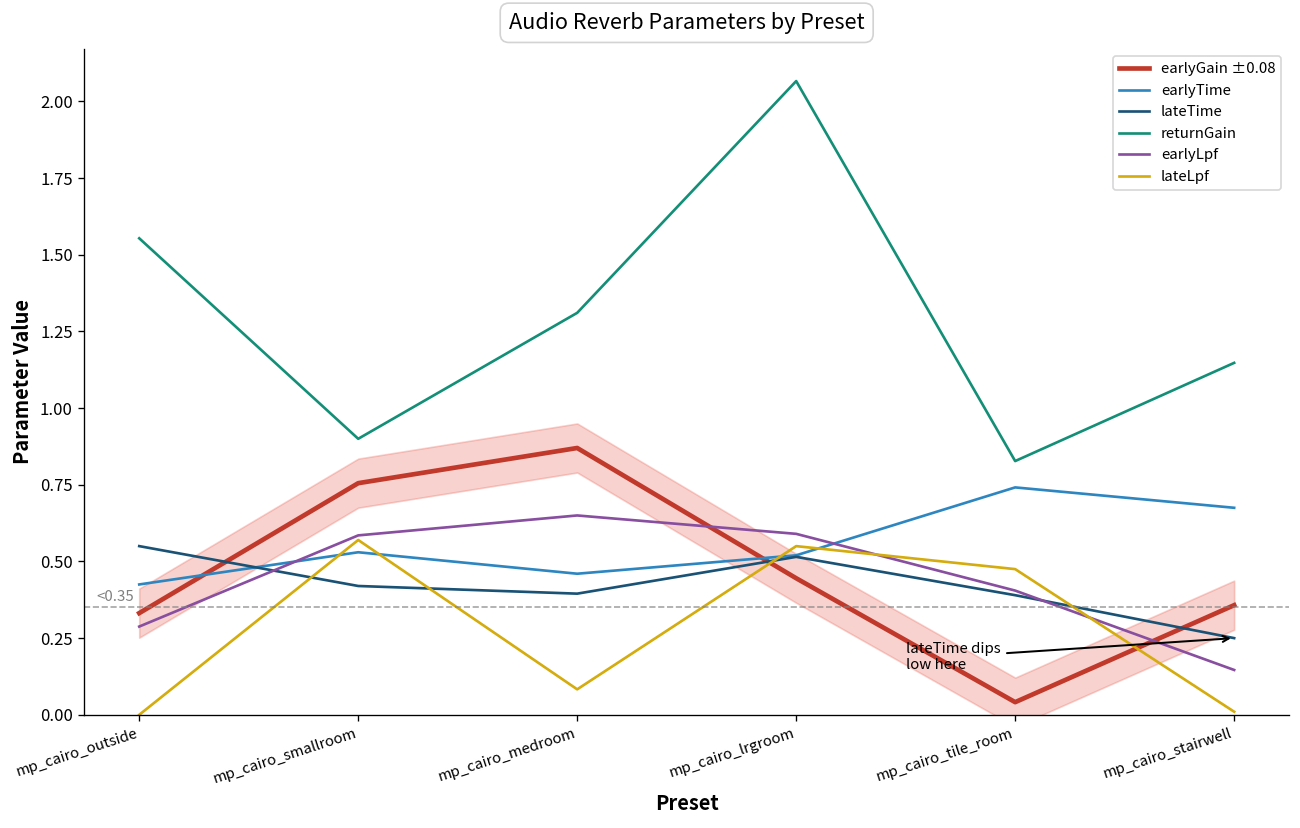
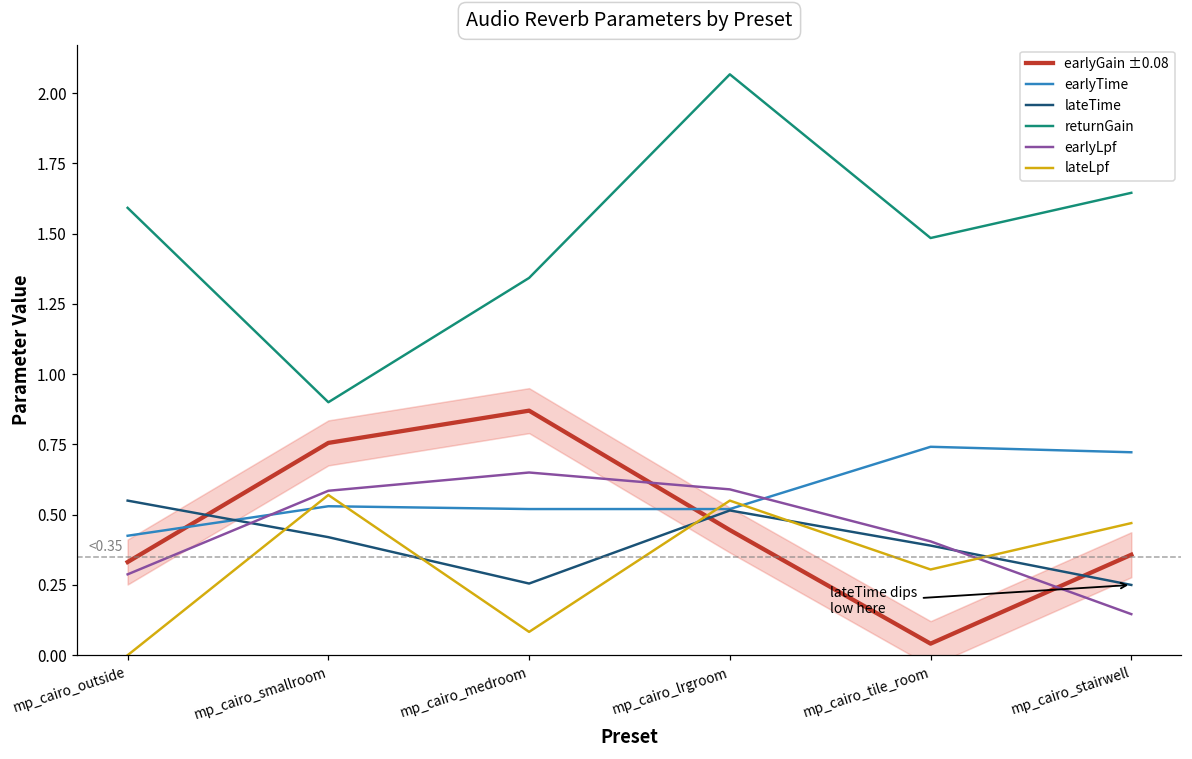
returnGain, mp_cairo_outside: 1.55 -> 1.59
earlyTime, mp_cairo_medroom: 0.46 -> 0.52
lateTime, mp_cairo_medroom: 0.40 -> 0.26
returnGain, mp_cairo_medroom: 1.31 -> 1.34
returnGain, mp_cairo_tile_room: 0.83 -> 1.48
lateLpf, mp_cairo_tile_room: 0.48 -> 0.31
earlyTime, mp_cairo_stairwell: 0.68 -> 0.72
returnGain, mp_cairo_stairwell: 1.15 -> 1.64
lateLpf, mp_cairo_stairwell: 0.01 -> 0.47
